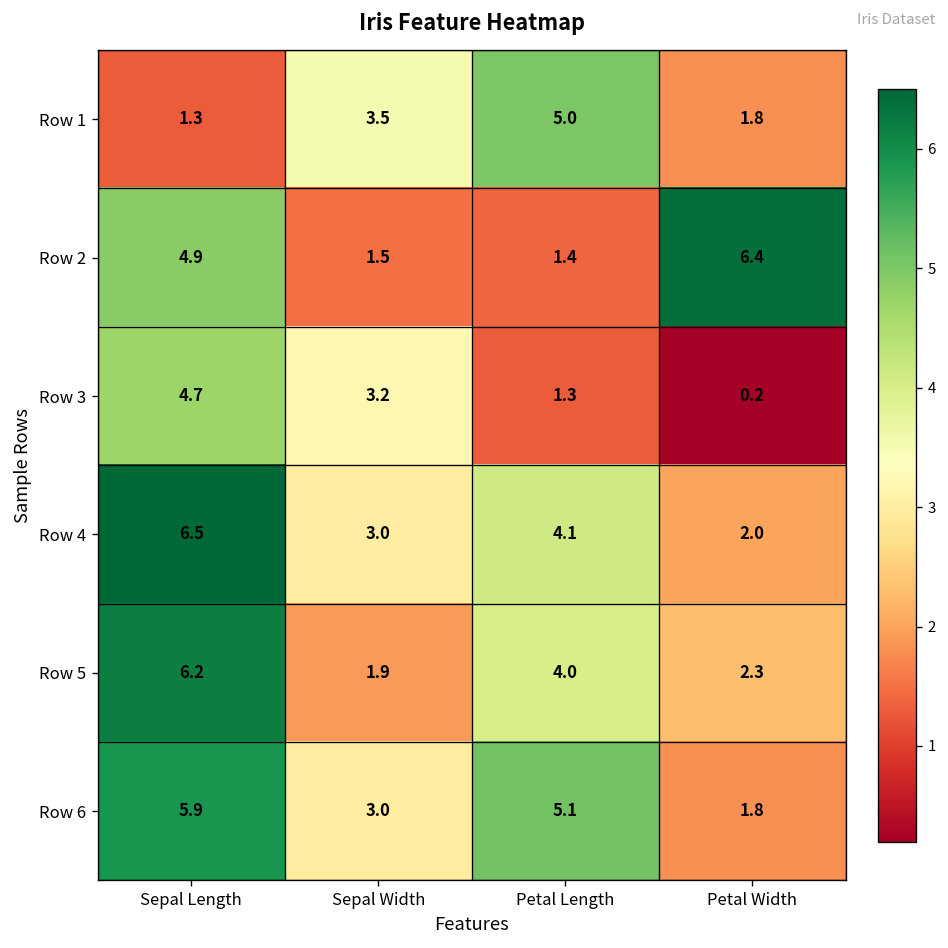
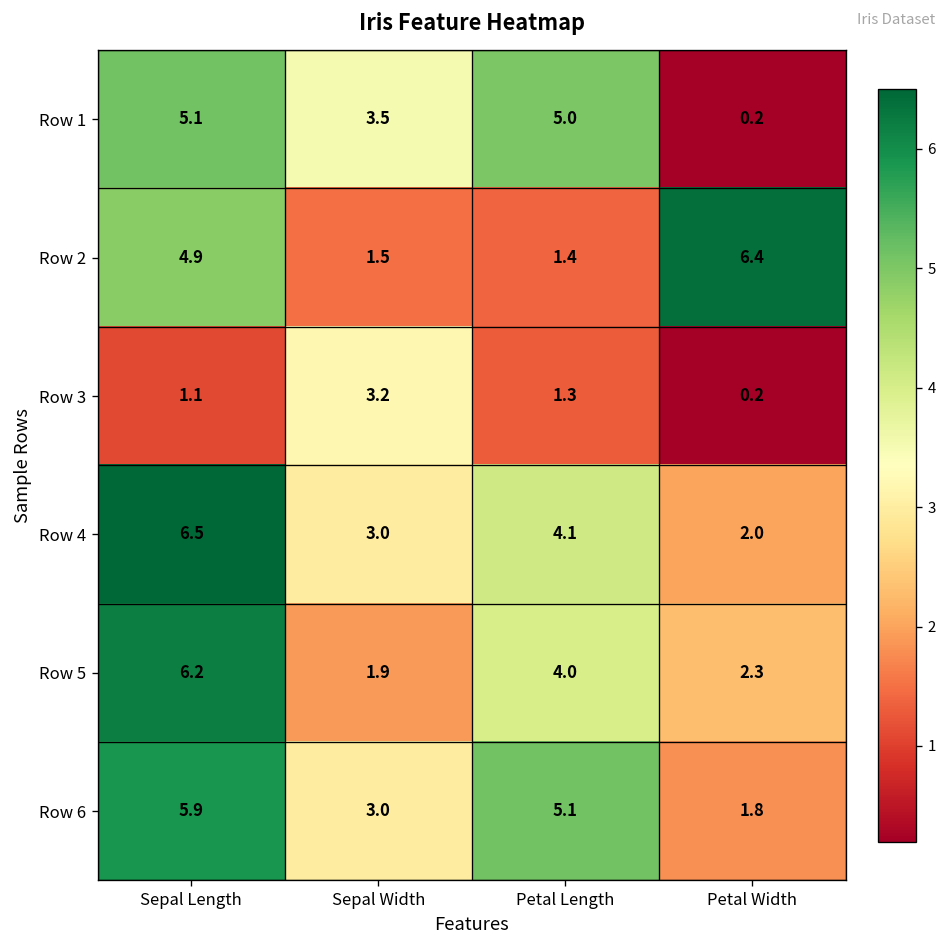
Row 1, Sepal Length: 1.3 -> 5.1
Row 1, Petal Width: 1.8 -> 0.2
Row 3, Sepal Length: 4.7 -> 1.1
